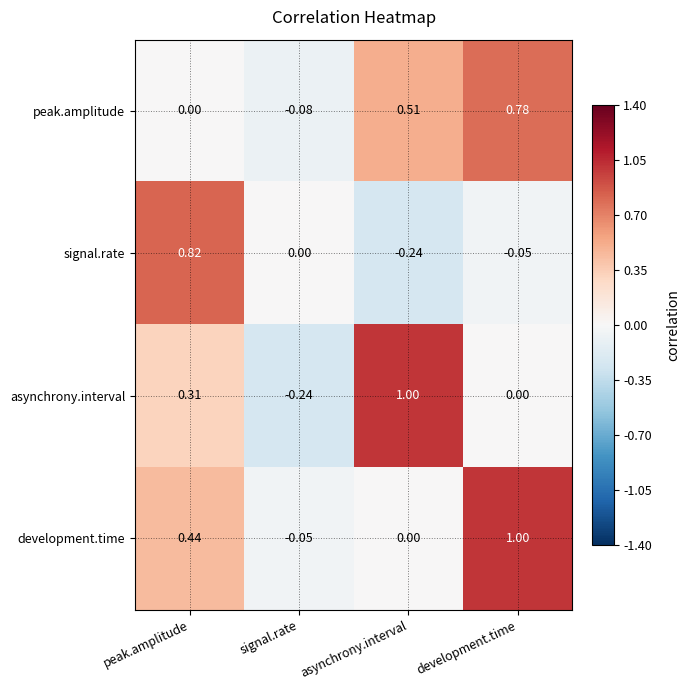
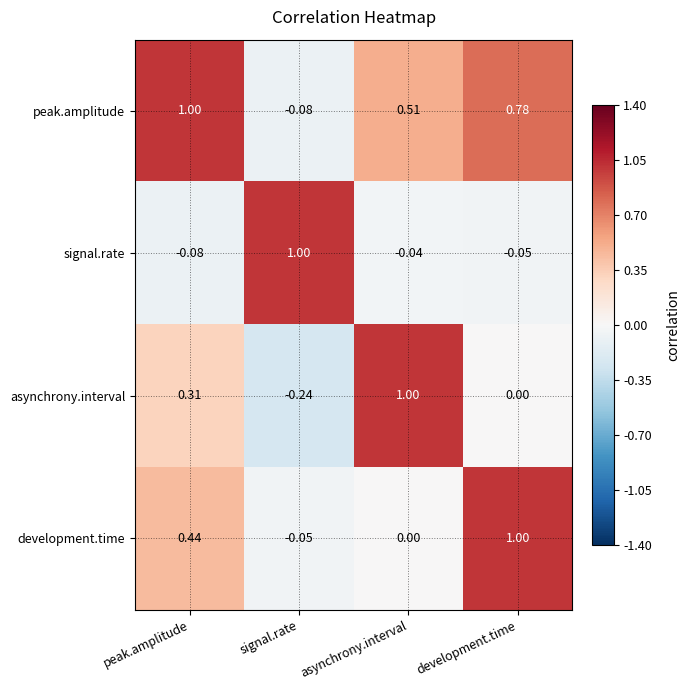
peak.amplitude, peak.amplitude: 0.00 -> 1.00
signal.rate, peak.amplitude: 0.82 -> -0.08
signal.rate, signal.rate: 0.00 -> 1.00
signal.rate, asynchrony.interval: -0.24 -> -0.04
